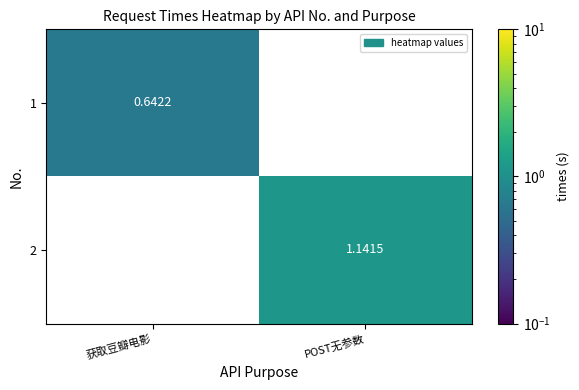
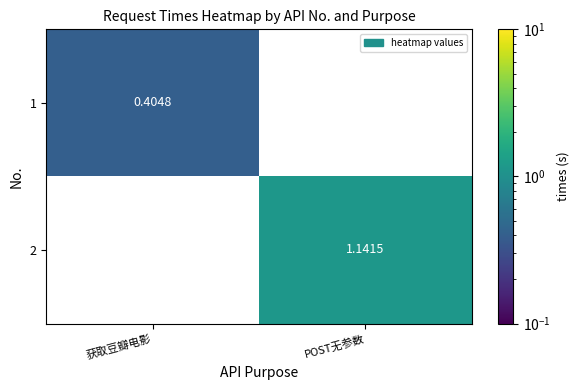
1, 获取豆瓣电影: 0.6422 -> 0.4048
